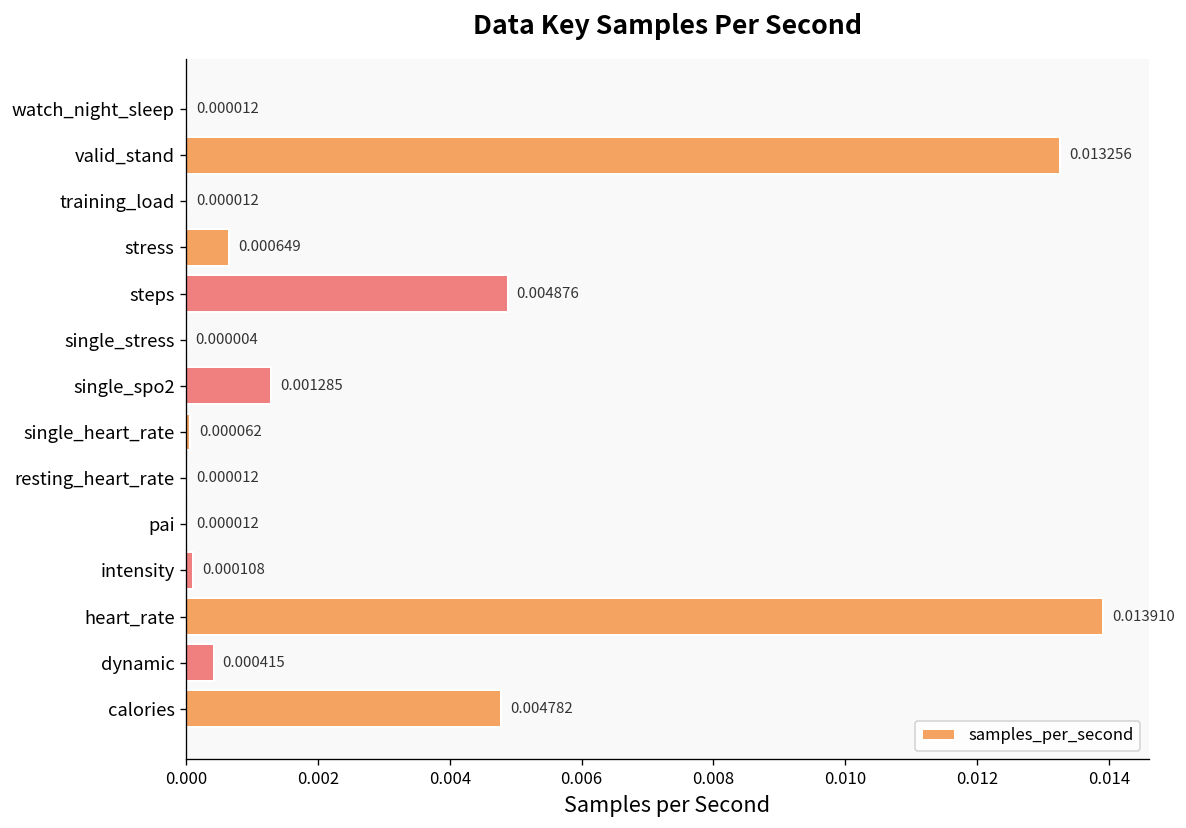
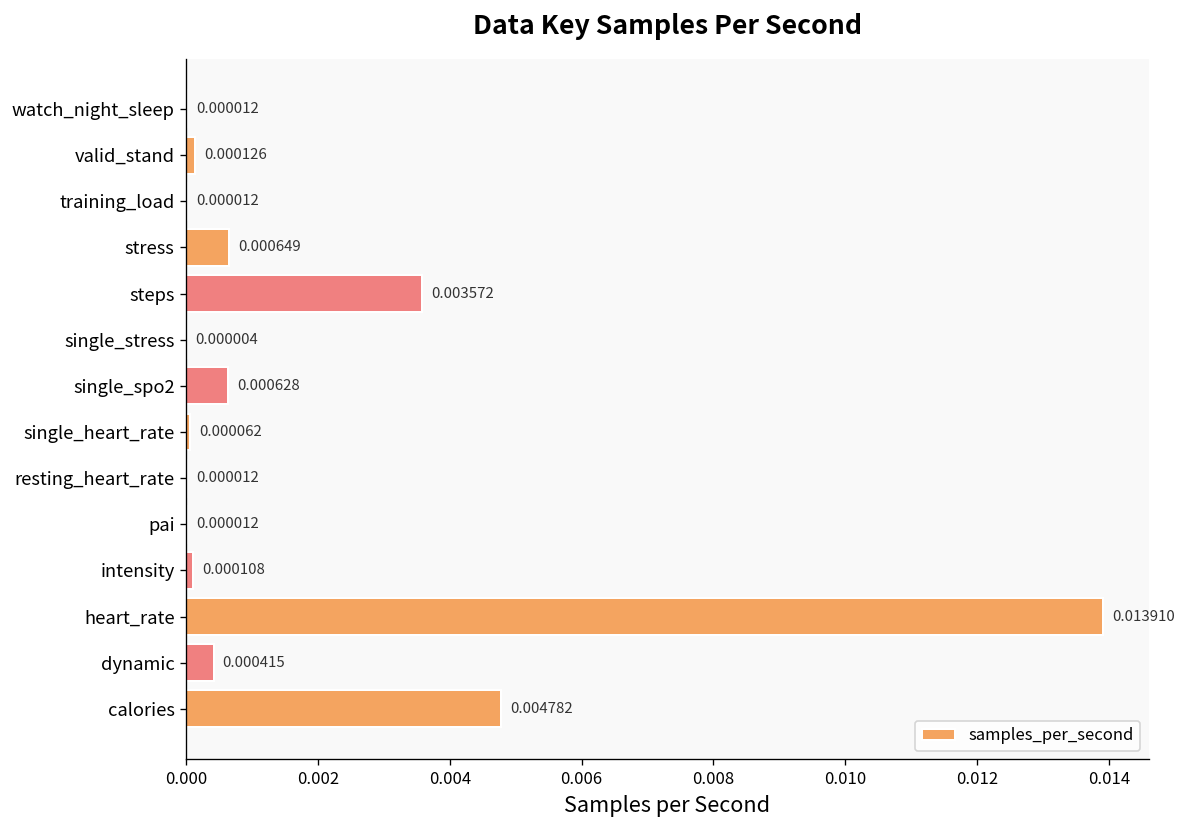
valid_stand: 0.013256 -> 0.000126
steps: 0.004876 -> 0.003572
single_spo2: 0.001285 -> 0.000628
